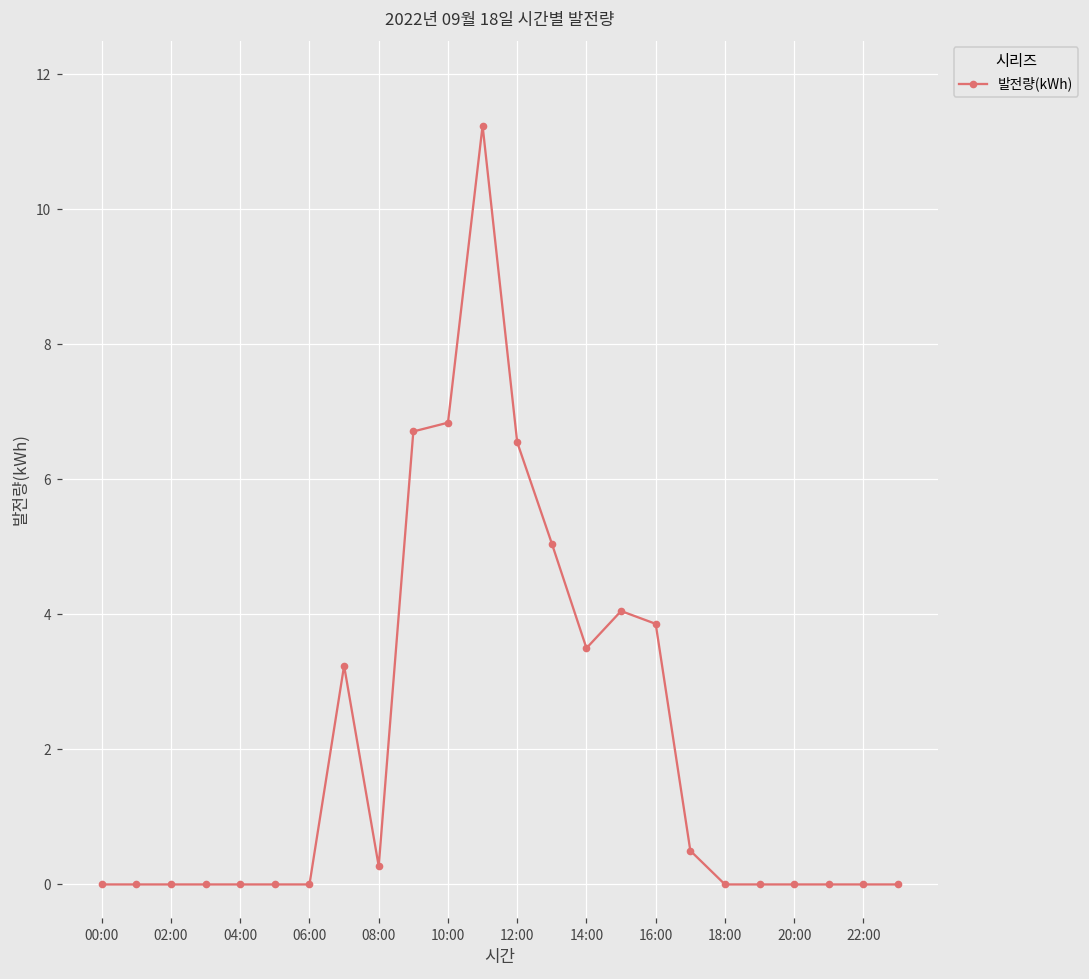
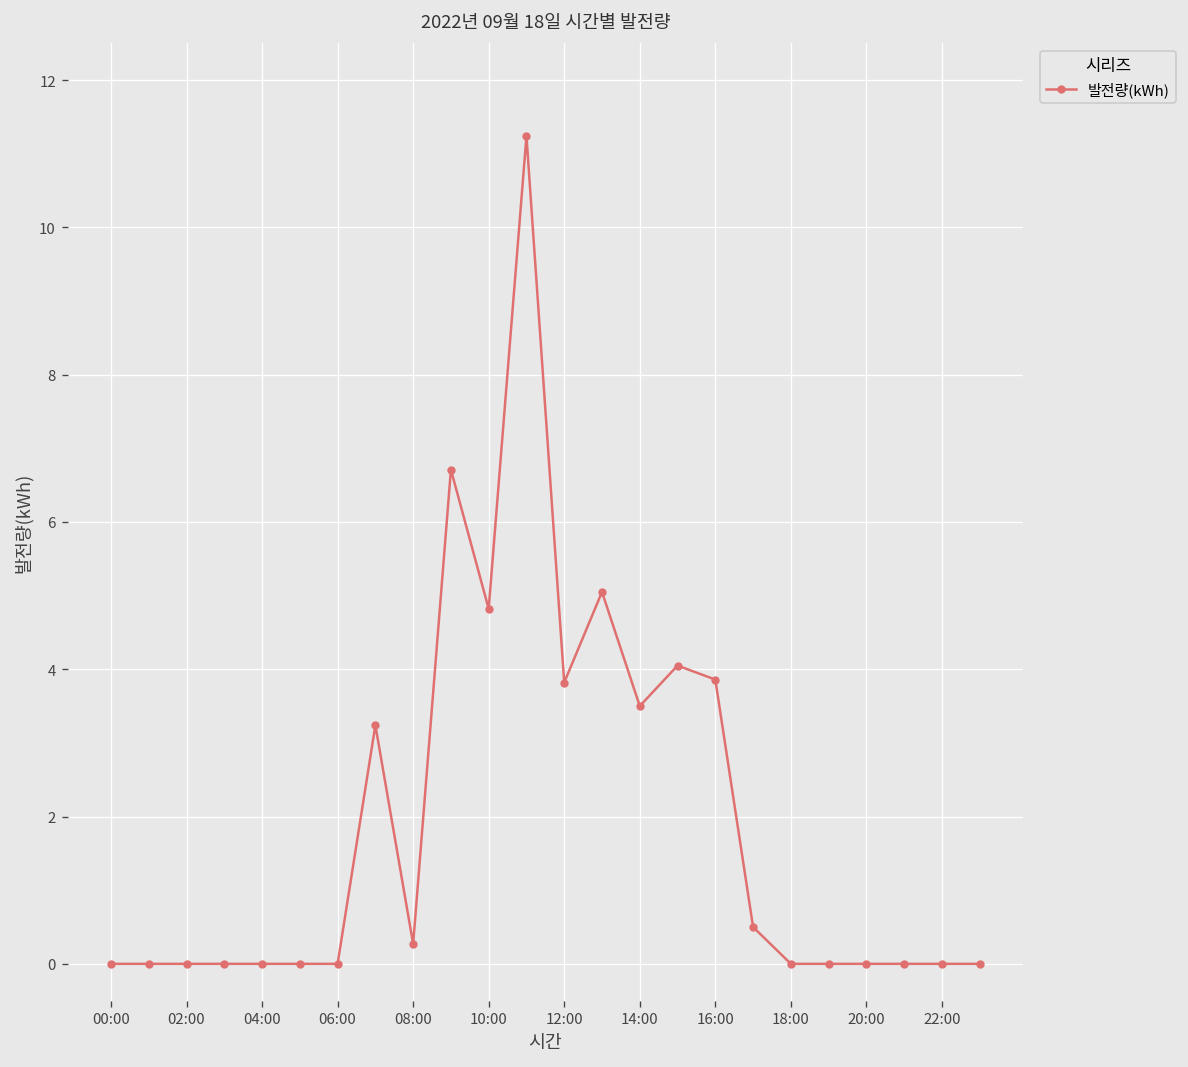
10:00: 6.8 -> 4.8
12:00: 6.6 -> 3.8
